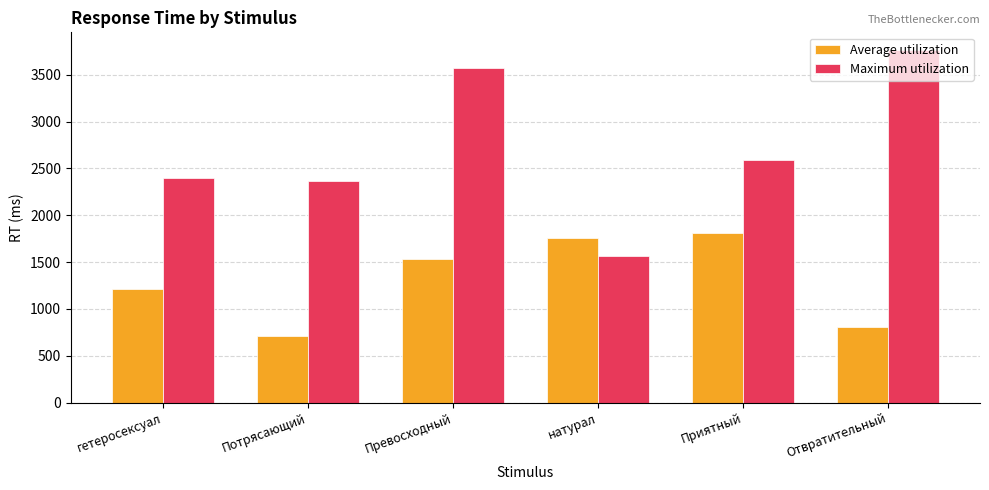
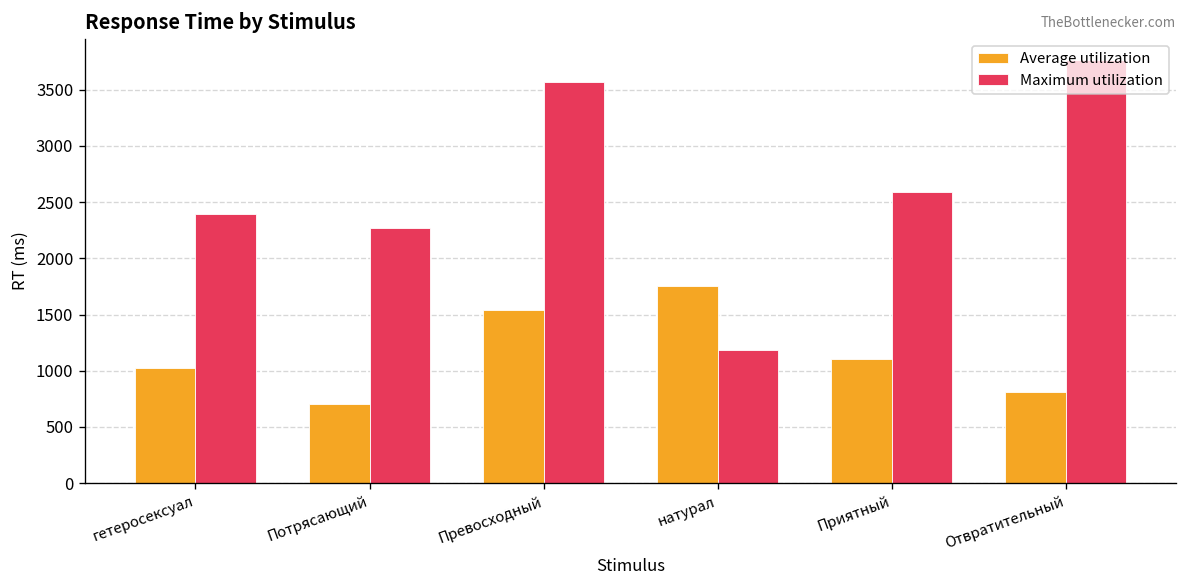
Average utilization, гетеросексуал: 1200 -> 1000
Maximum utilization, Потрясающий: 2400 -> 2300
Maximum utilization, натурал: 1600 -> 1200
Average utilization, Приятный: 1800 -> 1100
